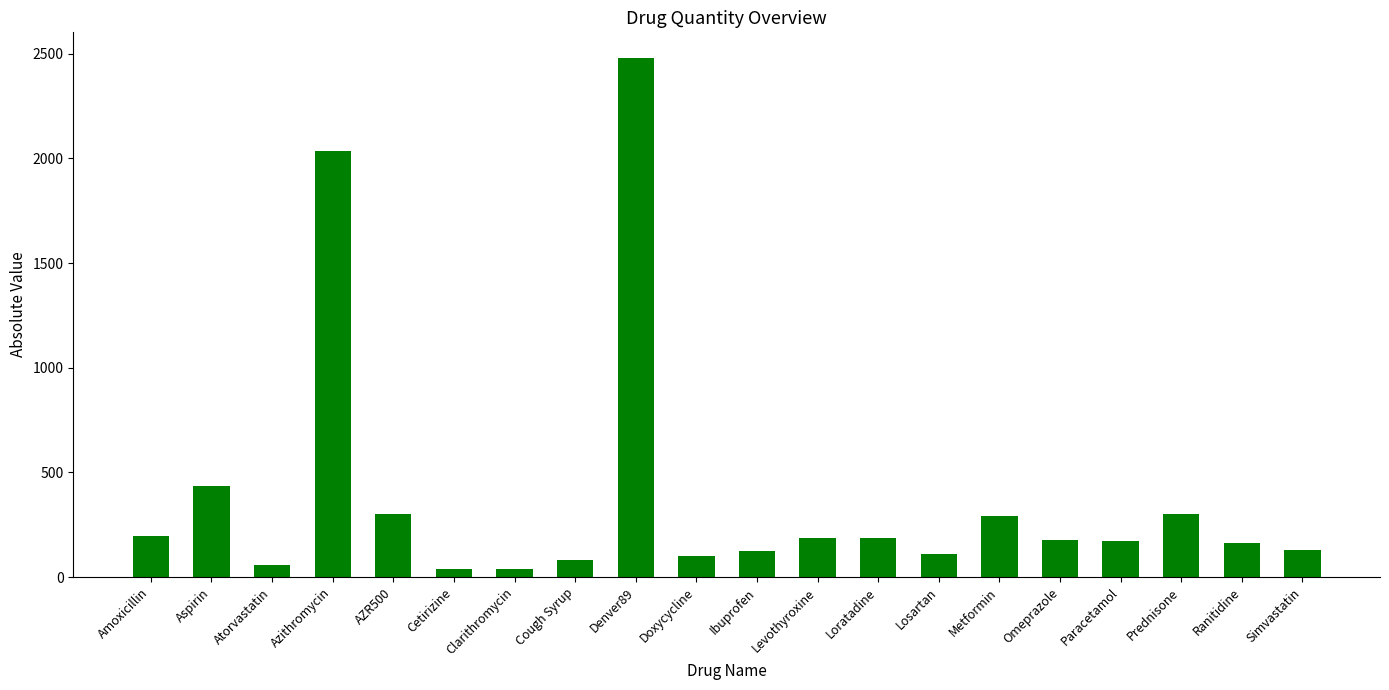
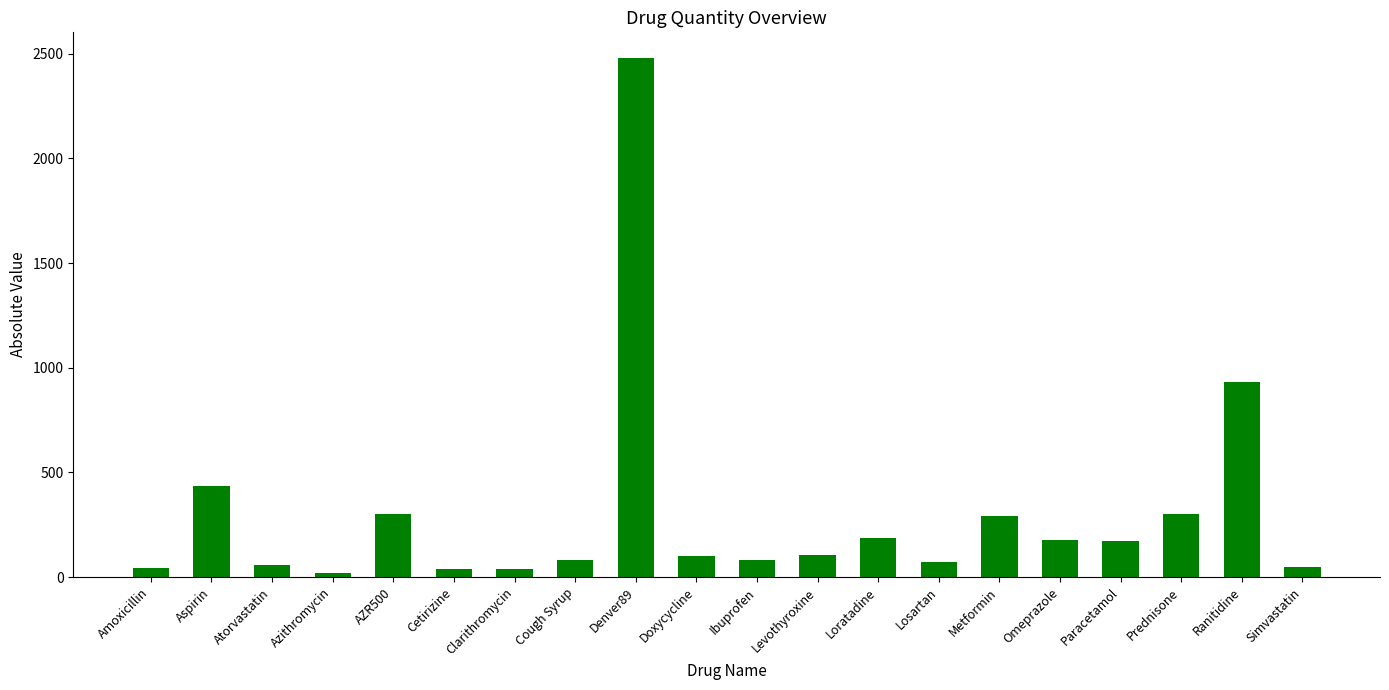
Amoxicillin: 200 -> 50
Azithromycin: 2040 -> 20
Ibuprofen: 130 -> 80
Levothyroxine: 190 -> 110
Losartan: 110 -> 70
Ranitidine: 160 -> 930
Simvastatin: 130 -> 50
